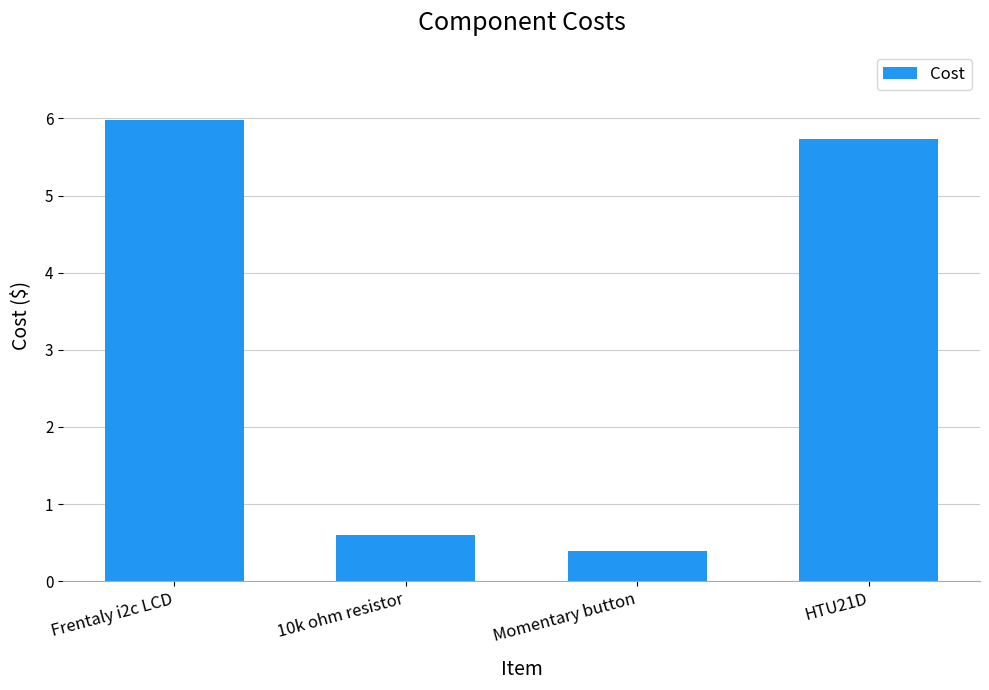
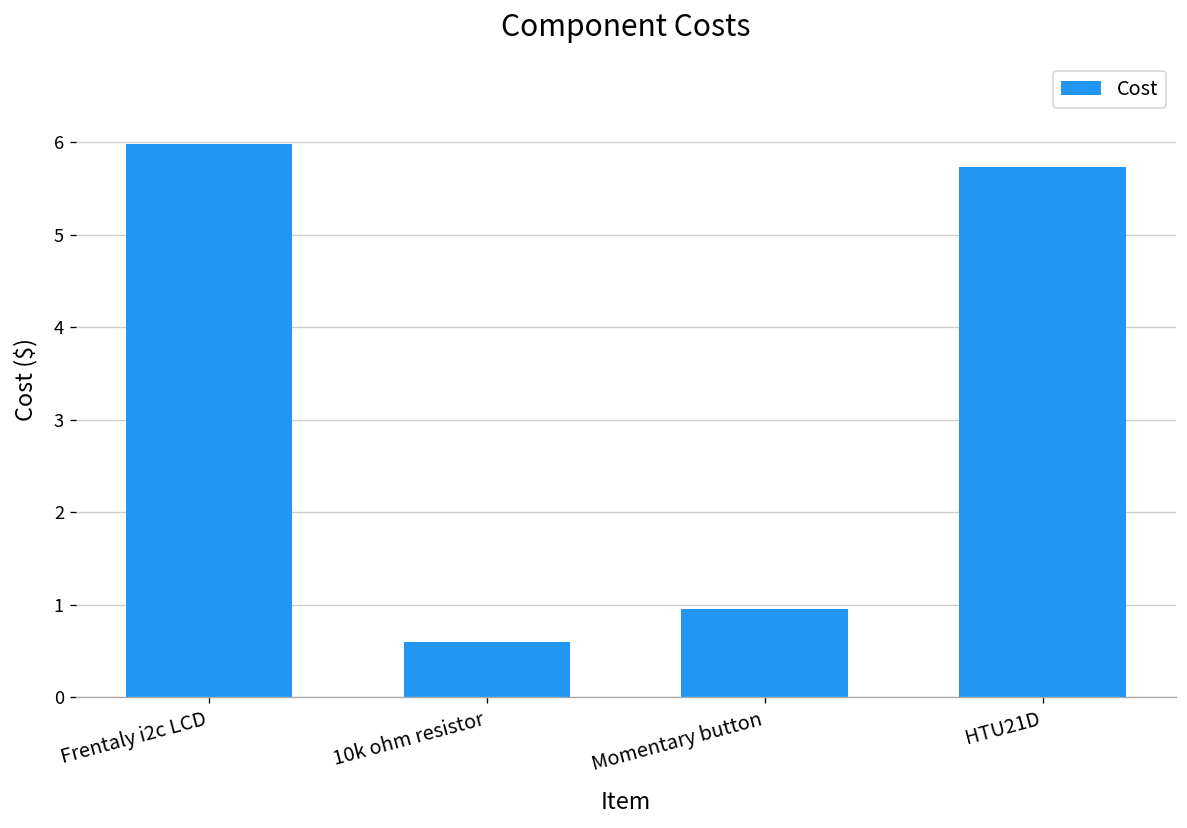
Momentary button: 0.4 -> 1.0
